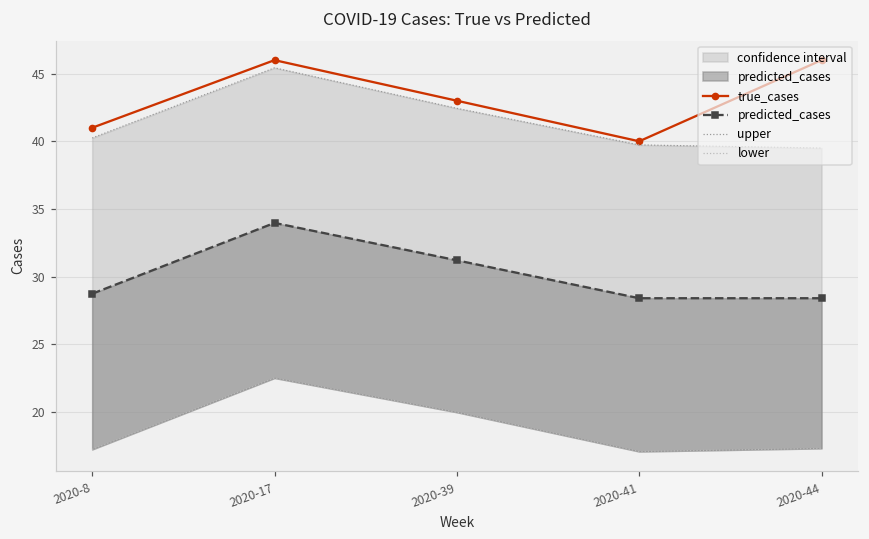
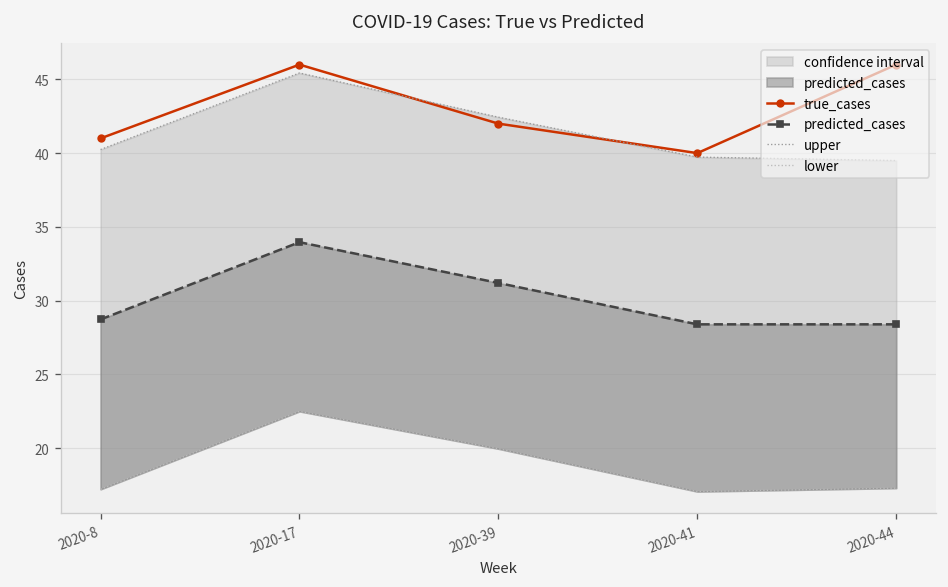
true_cases, 2020-39: 43 -> 42
